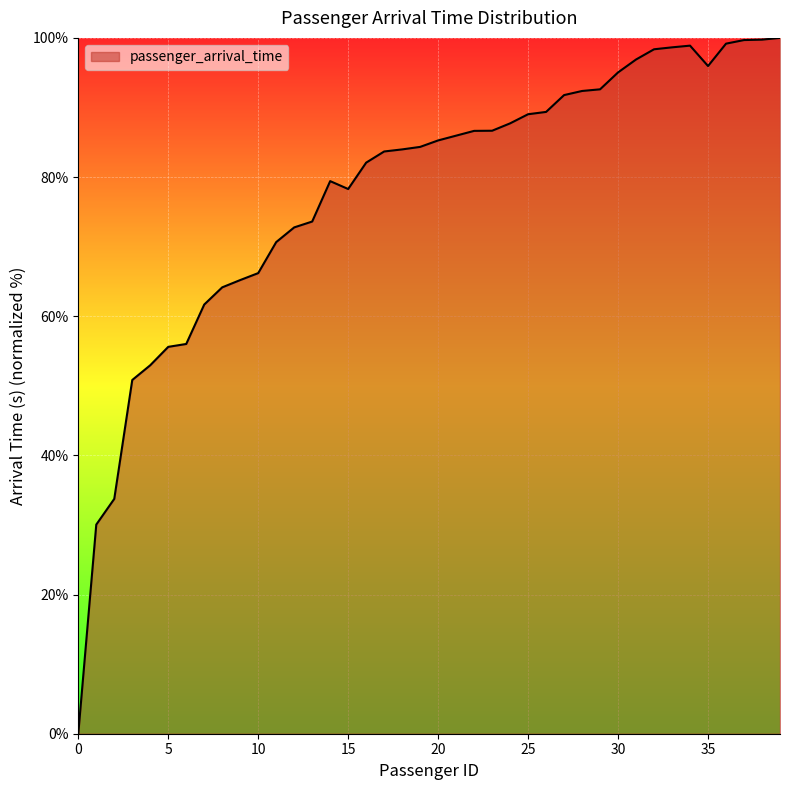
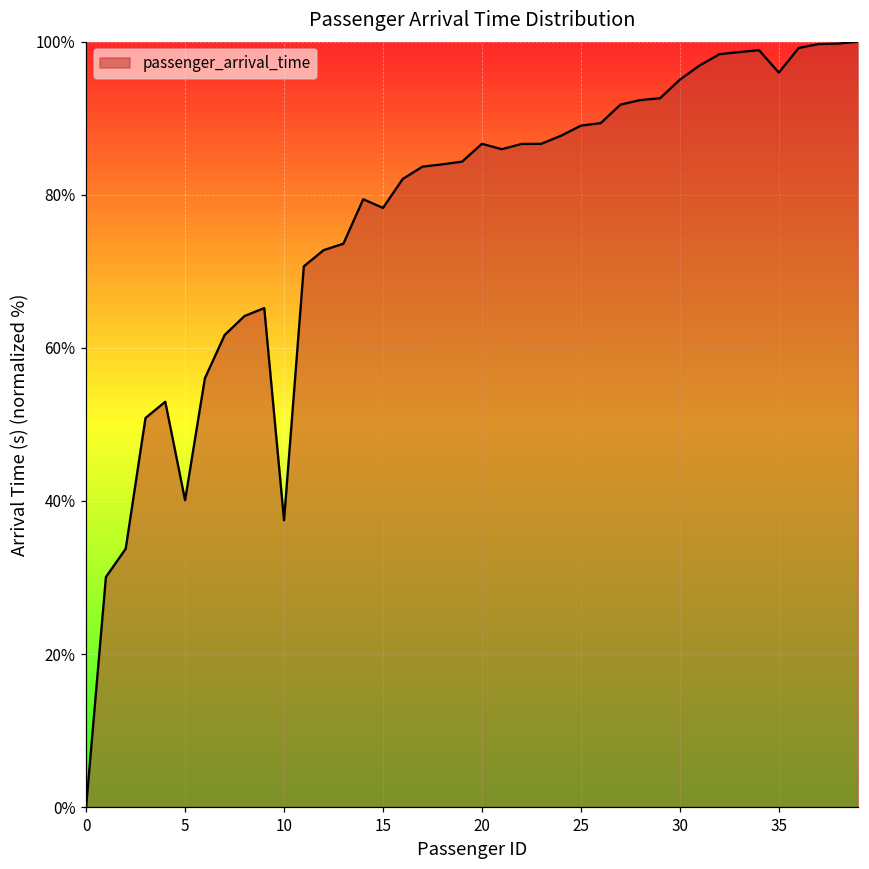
5: 56% -> 40%
10: 66% -> 37%
20: 85% -> 87%
